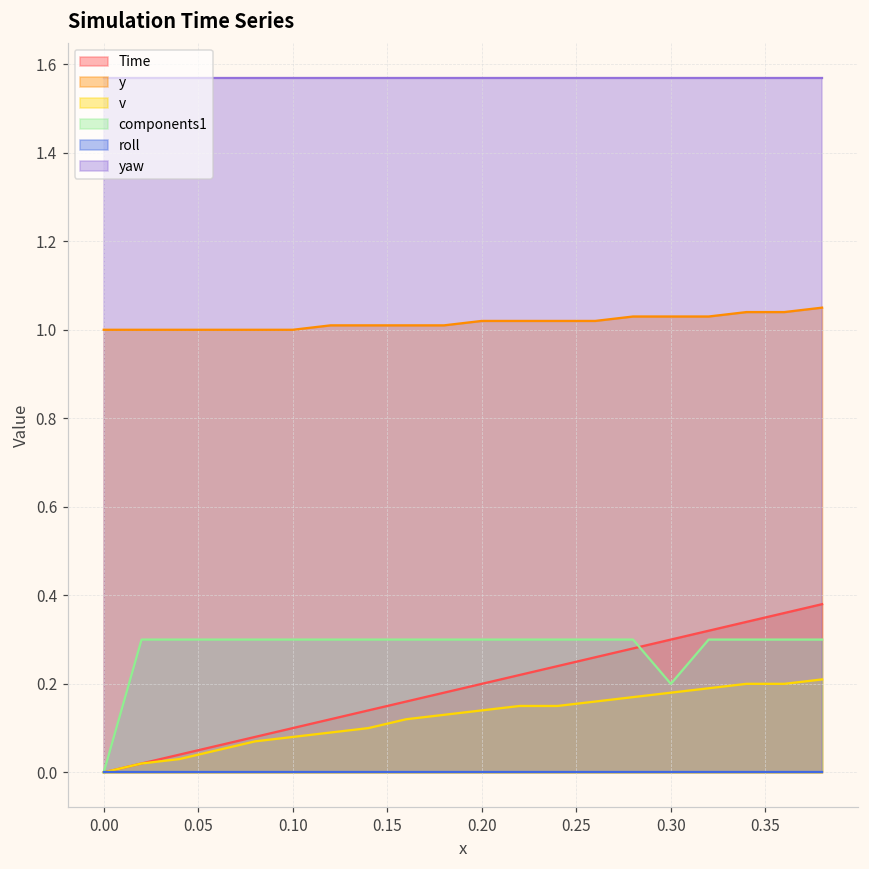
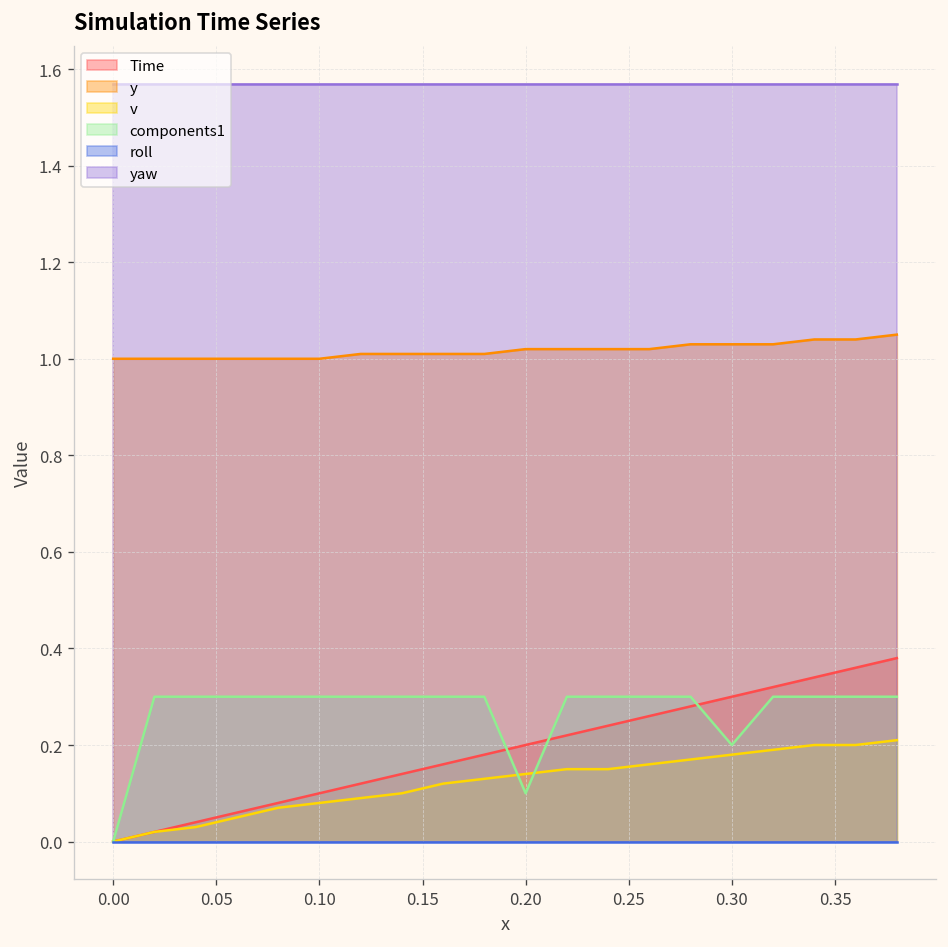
components1, 0.20: 0.3 -> 0.1
